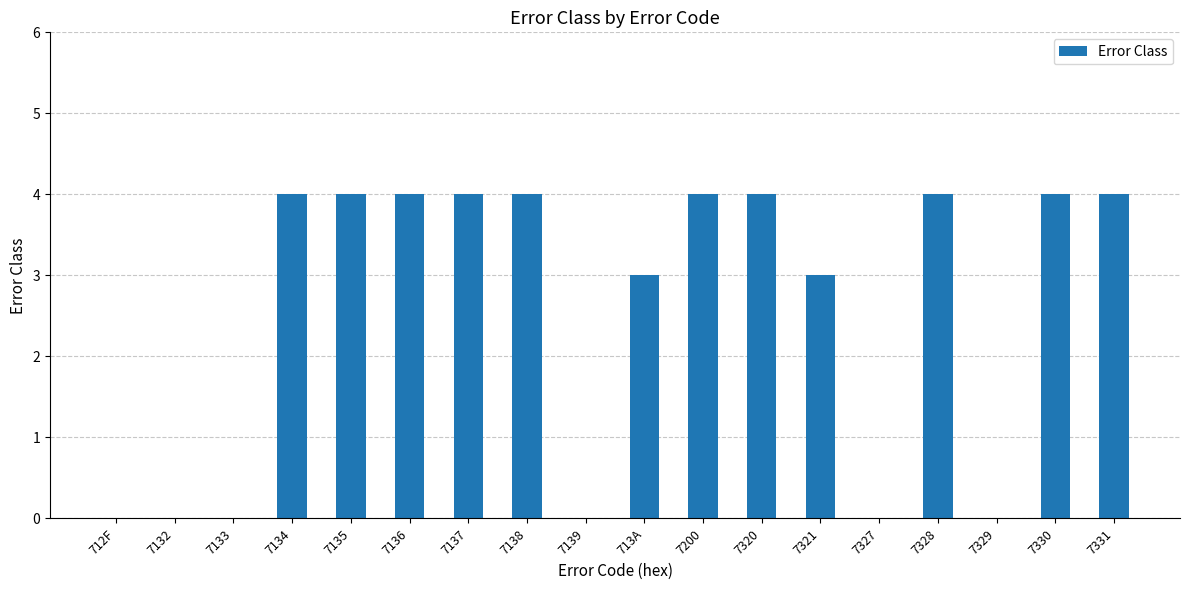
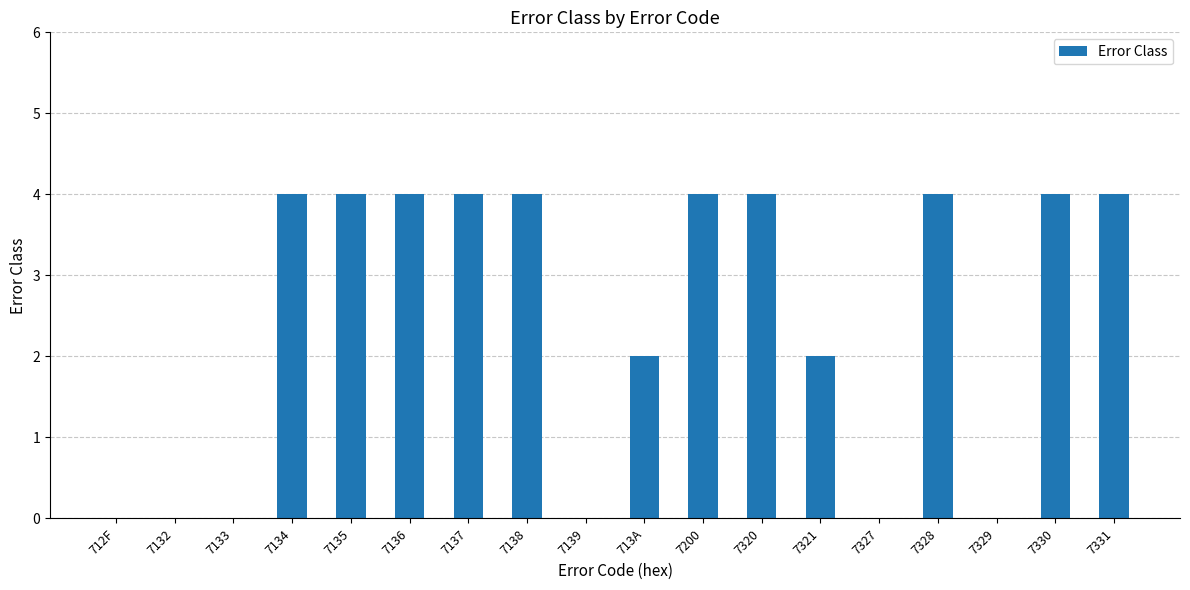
713A: 3 -> 2
7321: 3 -> 2
